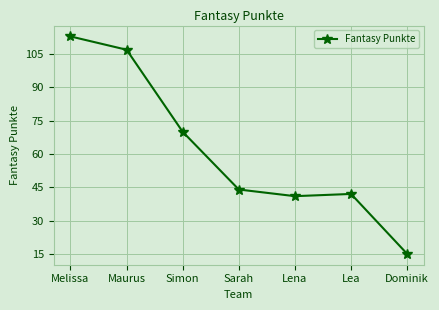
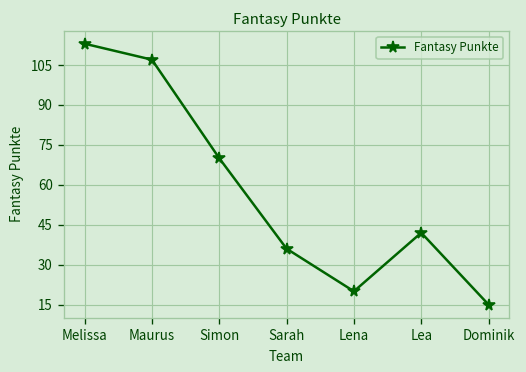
Sarah: 44 -> 36
Lena: 41 -> 20
